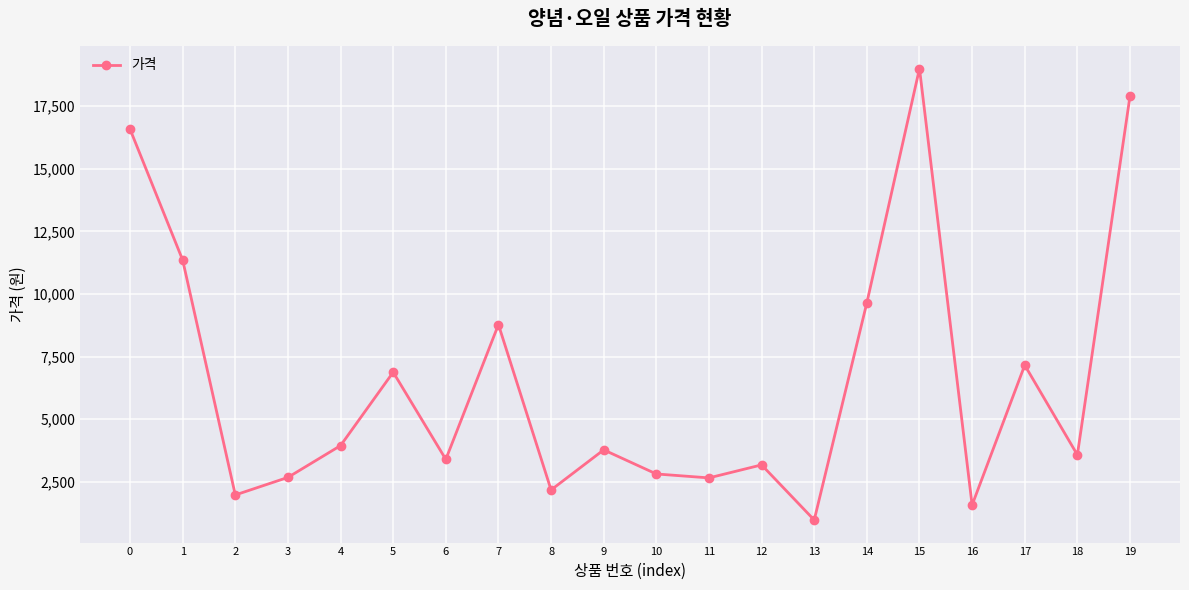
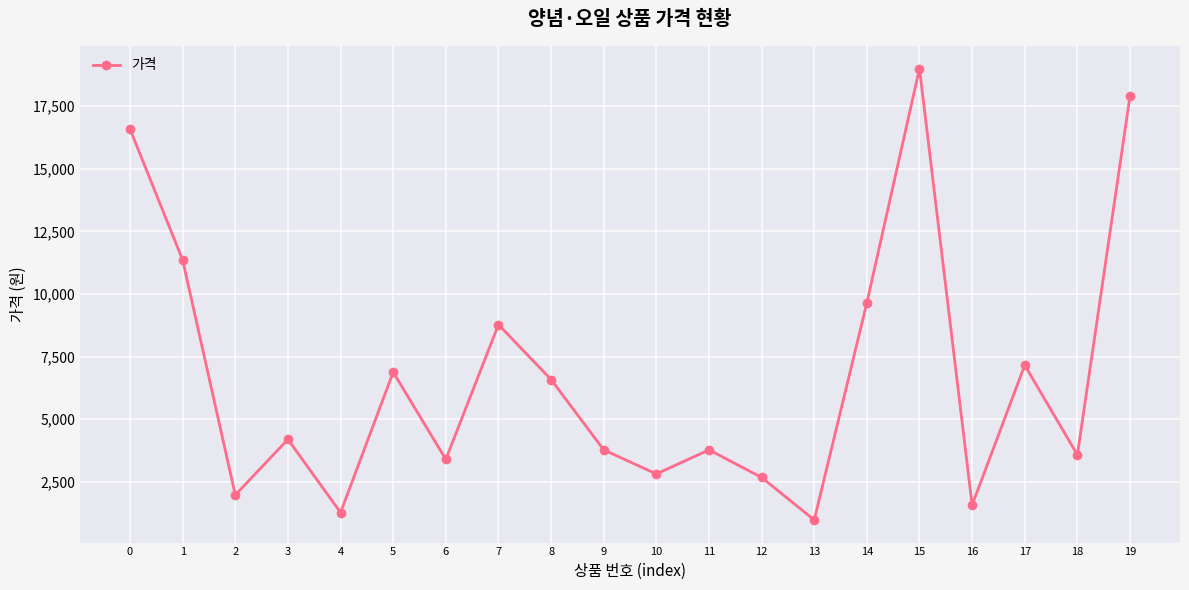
3: 2,700 -> 4,200
4: 4,000 -> 1,300
8: 2,200 -> 6,600
11: 2,700 -> 3,800
12: 3,200 -> 2,700
